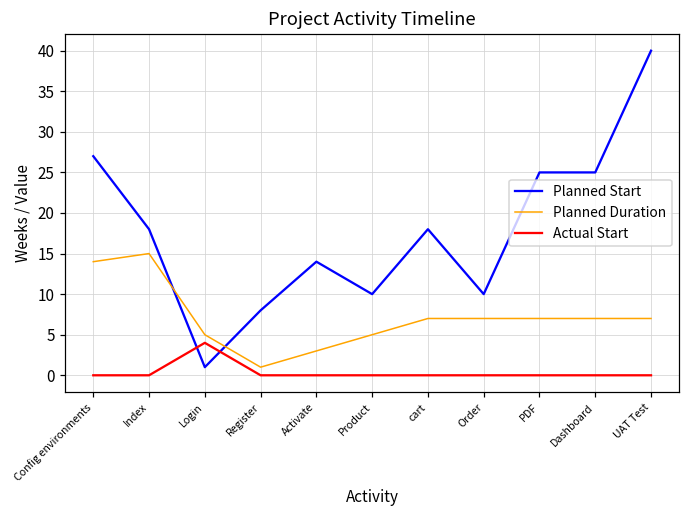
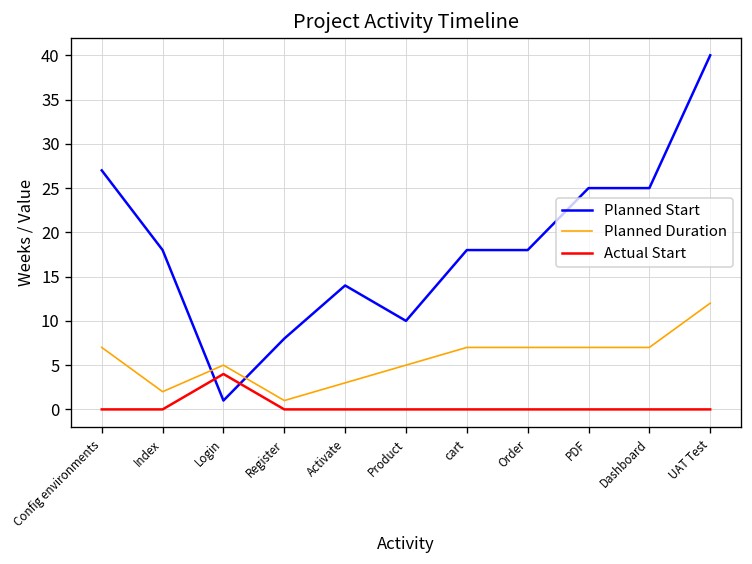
Planned Duration, Config environments: 14 -> 7
Planned Duration, Index: 15 -> 2
Planned Start, Order: 10 -> 18
Planned Duration, UAT Test: 7 -> 12
